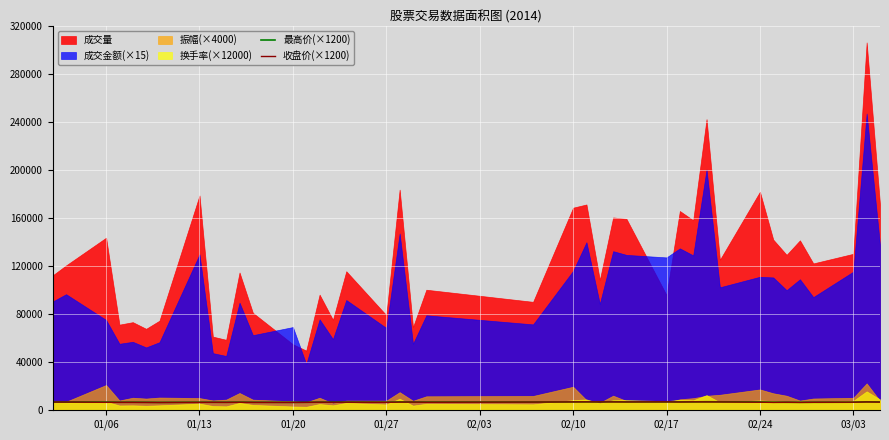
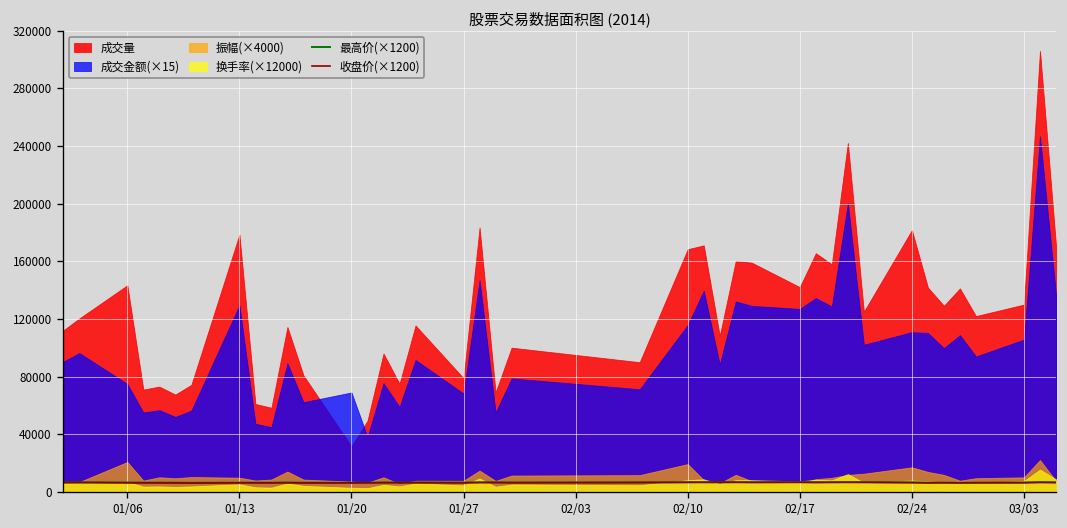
成交量, 01/20: 55000 -> 32000
成交量, 02/17: 96000 -> 142000
成交金额(×15), 03/03: 115000 -> 106000
